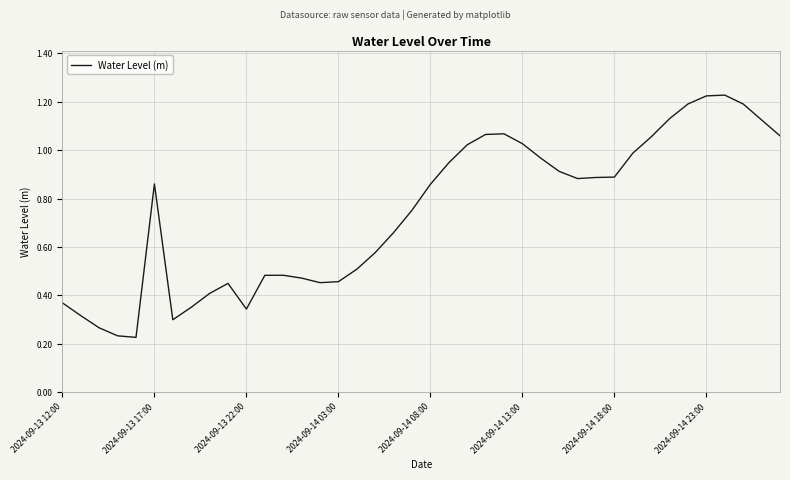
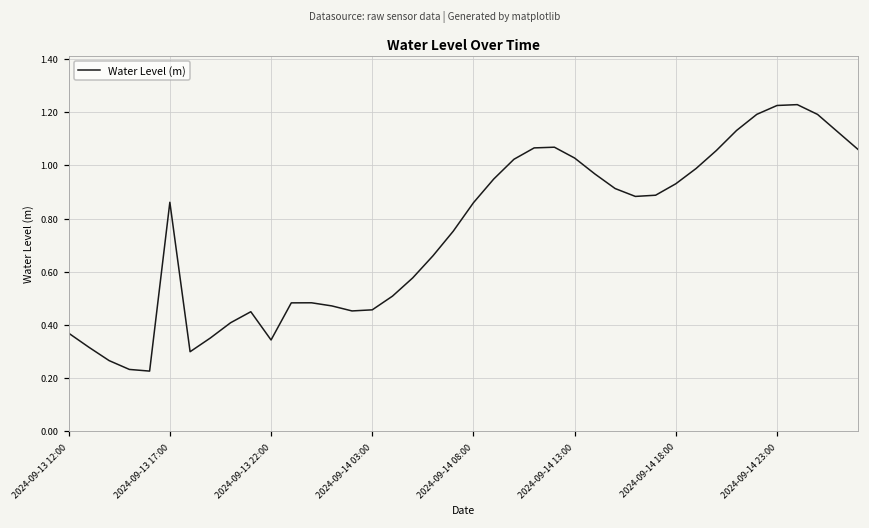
2024-09-14 18:00: 0.89 -> 0.93
